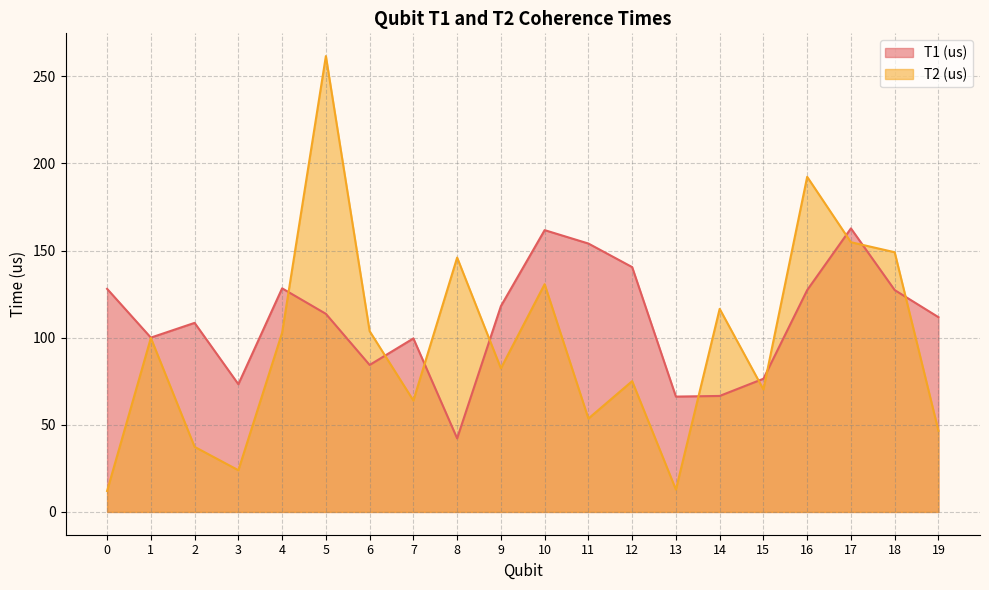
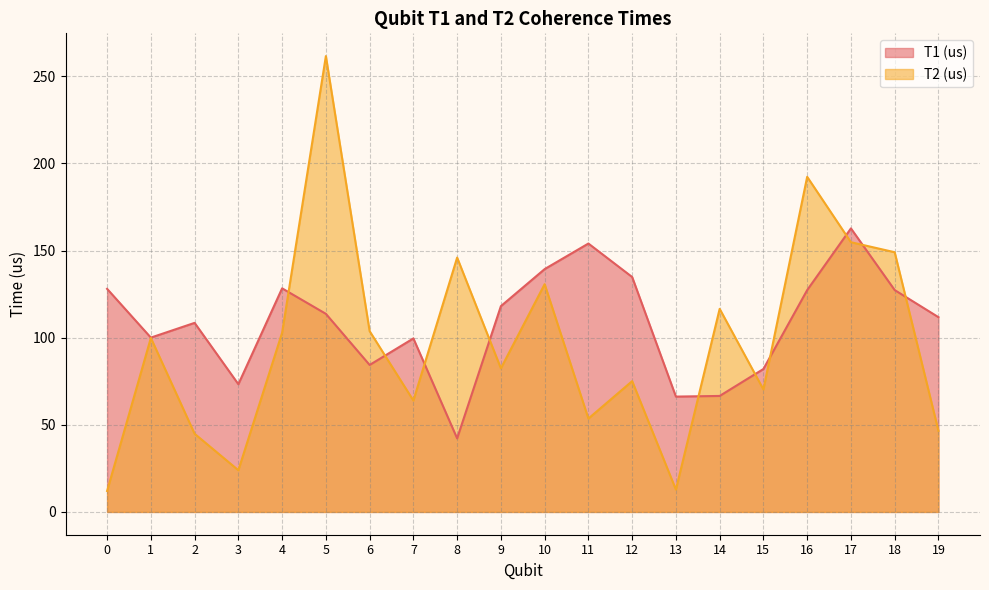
T2 (us), 2: 37 -> 45
T1 (us), 10: 162 -> 139
T1 (us), 12: 140 -> 135
T1 (us), 15: 76 -> 82
